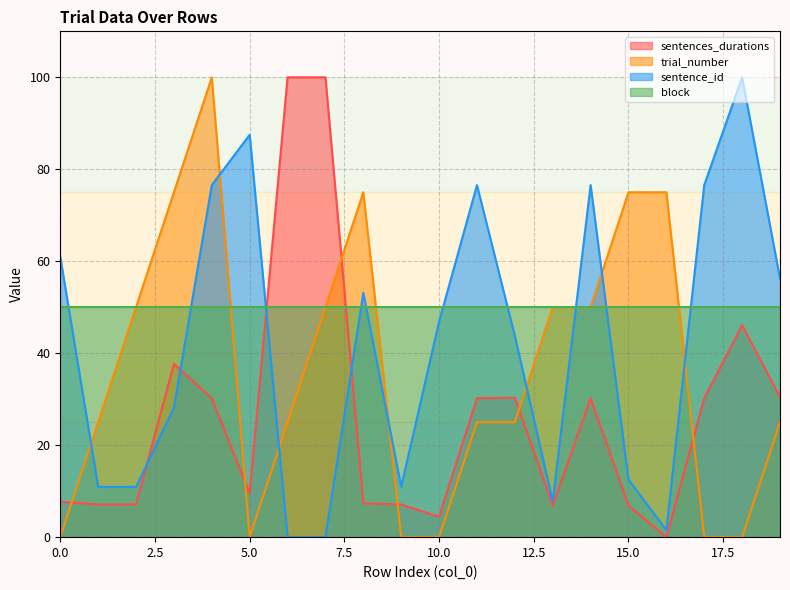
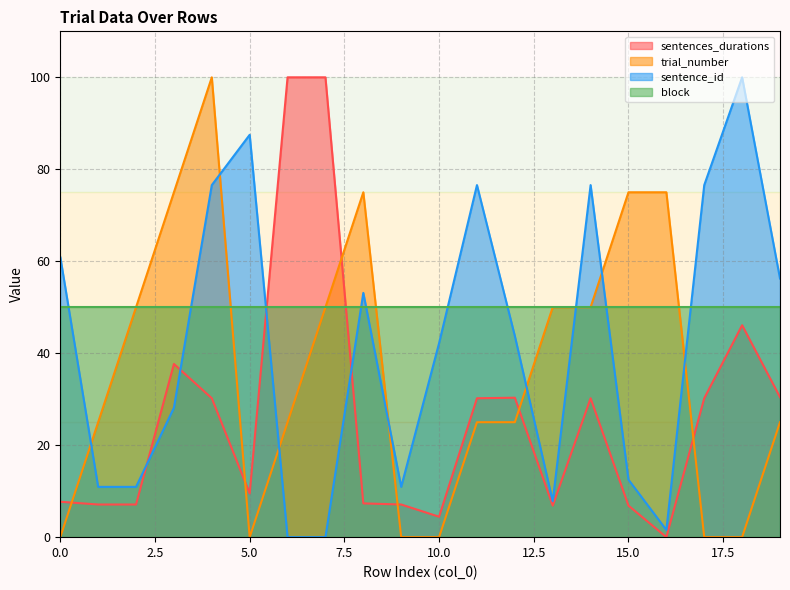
sentence_id, 10.0: 47 -> 42
